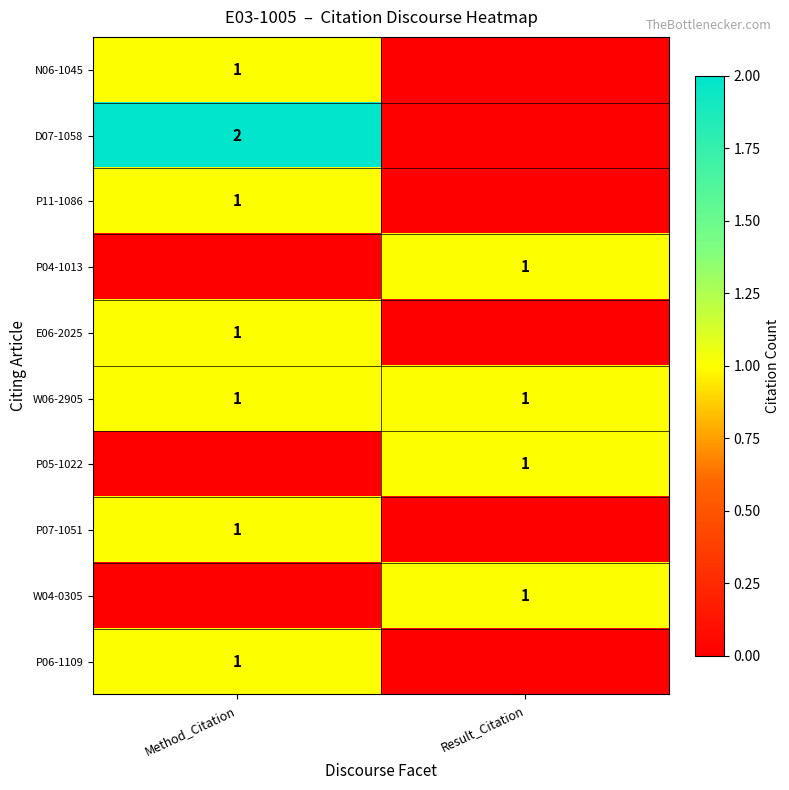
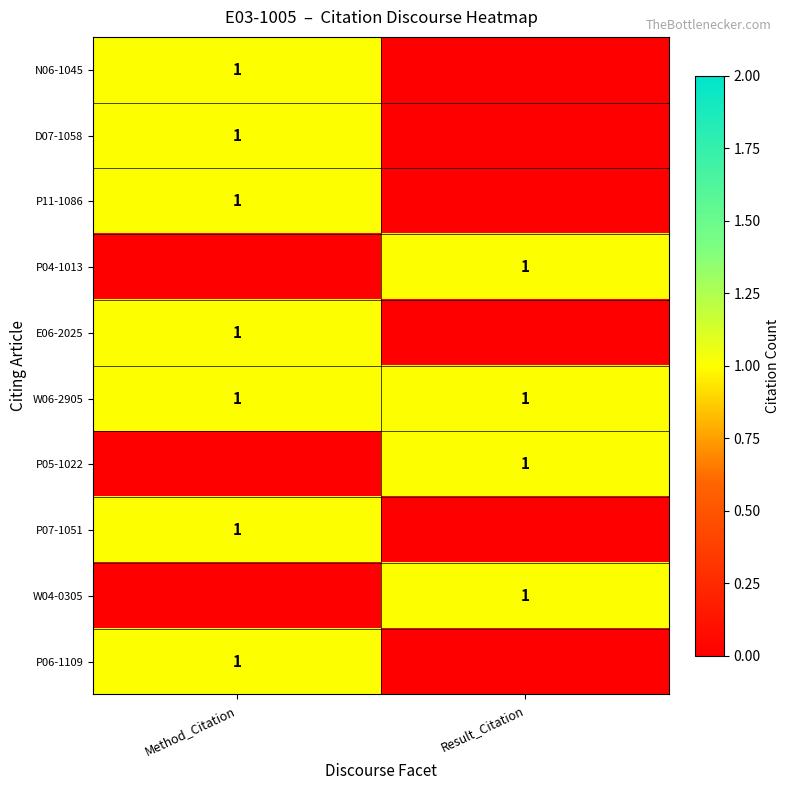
D07-1058, Method_Citation: 2 -> 1
